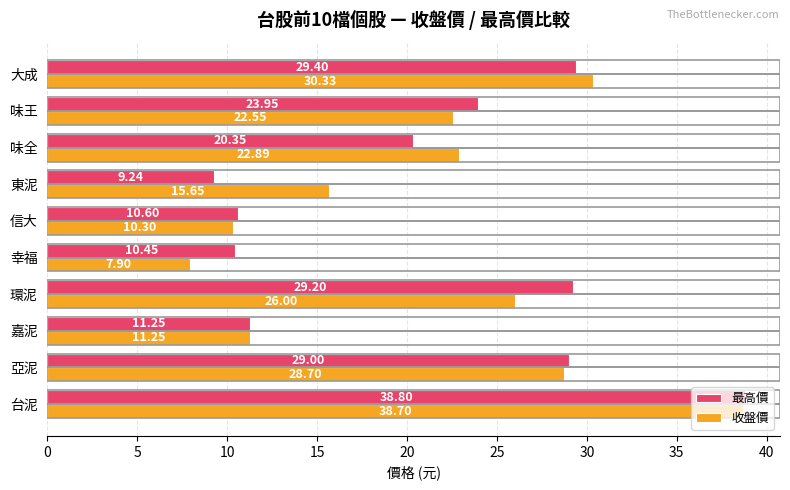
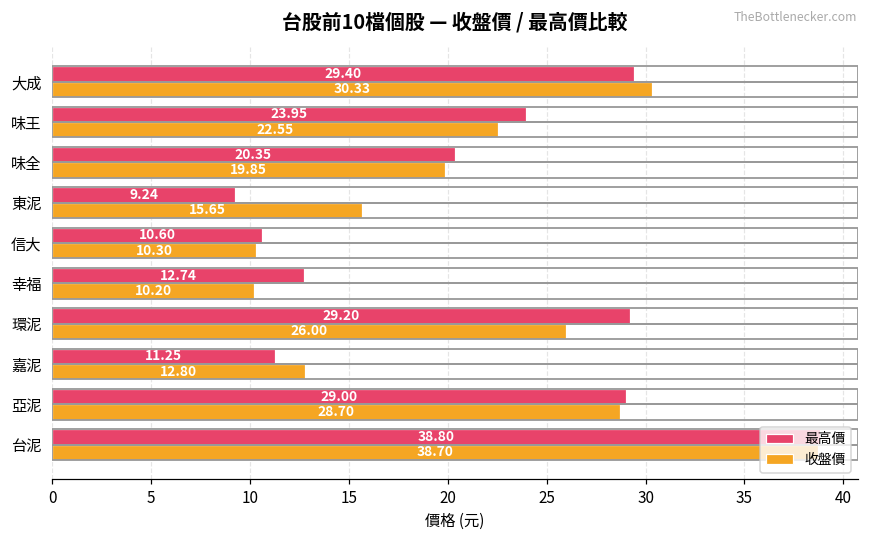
收盤價, 味全: 22.89 -> 19.85
最高價, 幸福: 10.45 -> 12.74
收盤價, 幸福: 7.90 -> 10.20
收盤價, 嘉泥: 11.25 -> 12.80
